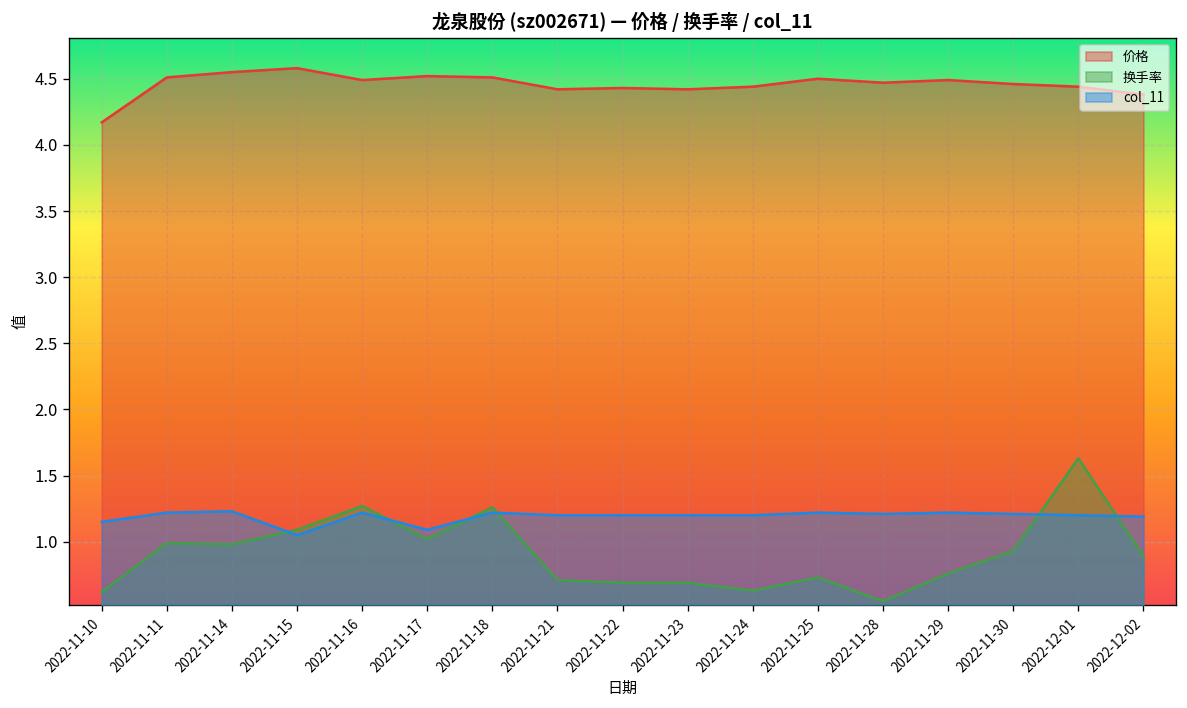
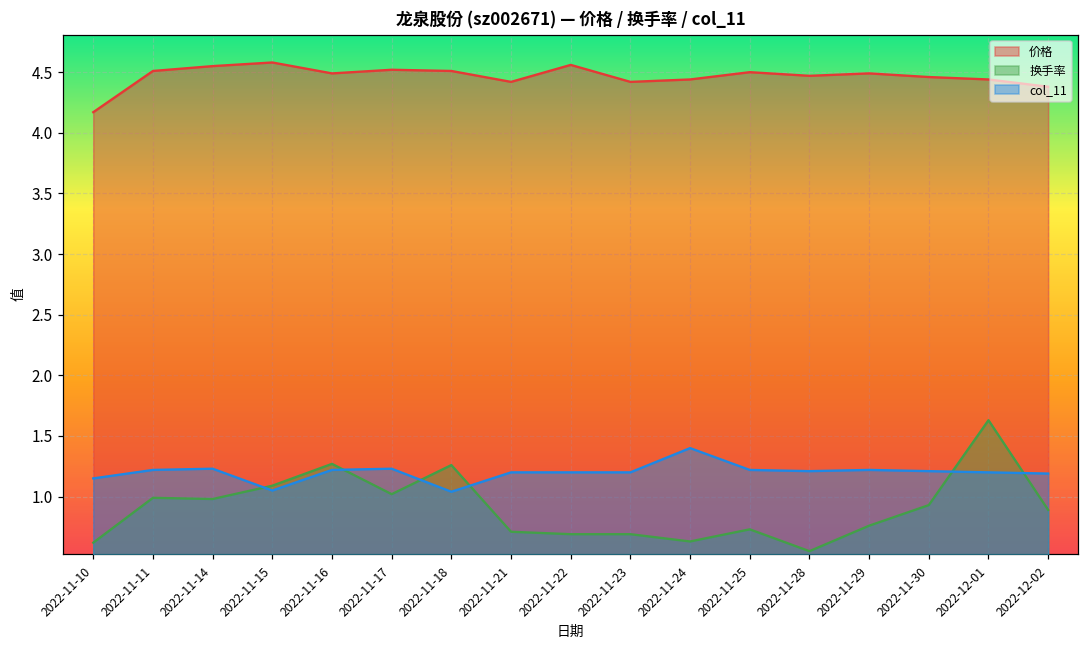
col_11, 2022-11-17: 1.09 -> 1.23
col_11, 2022-11-18: 1.22 -> 1.04
价格, 2022-11-22: 4.43 -> 4.56
col_11, 2022-11-24: 1.2 -> 1.4
